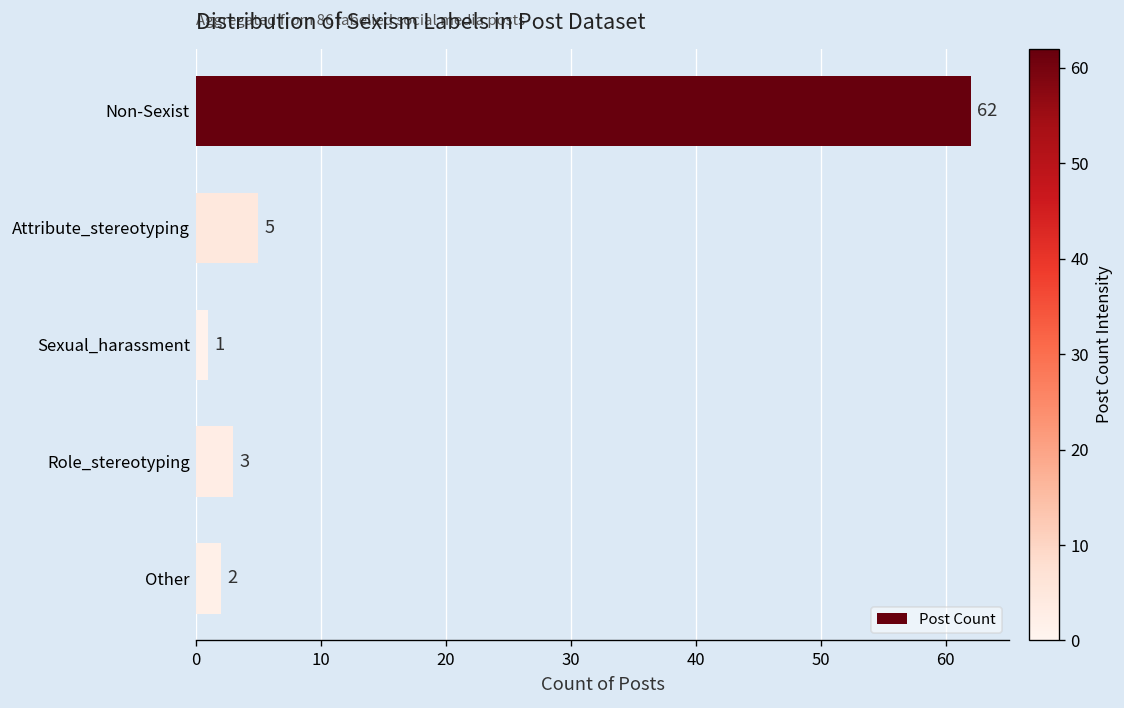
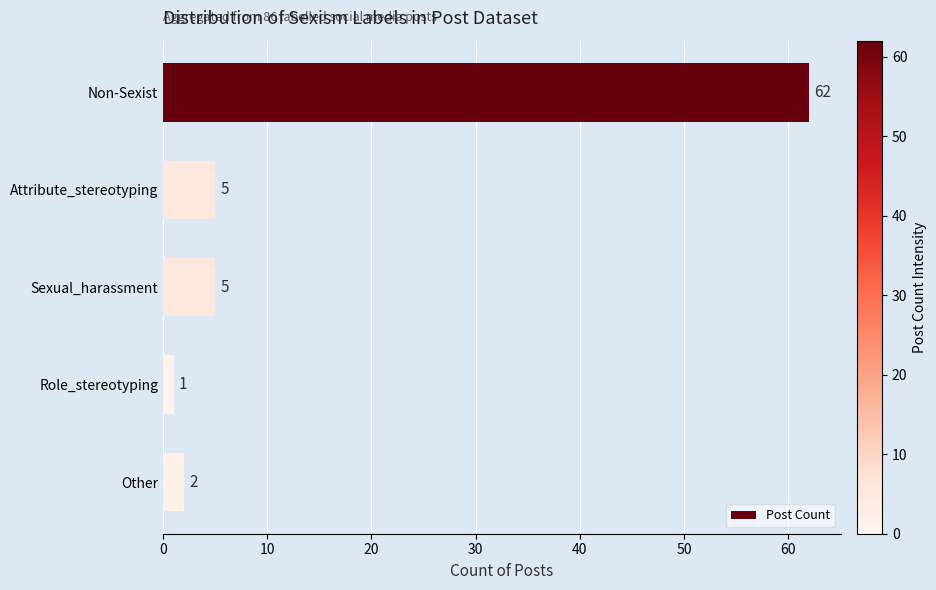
Sexual_harassment: 1 -> 5
Role_stereotyping: 3 -> 1
